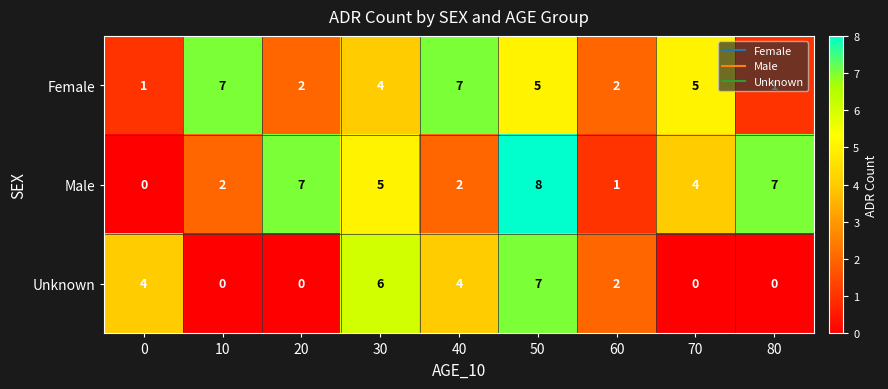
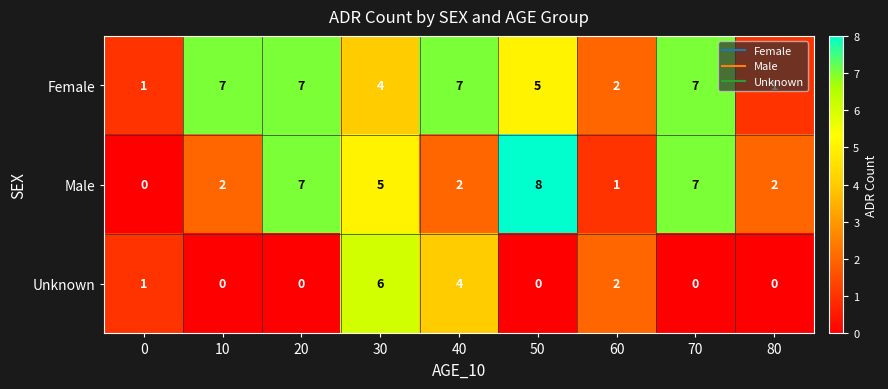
Female, 20: 2 -> 7
Female, 70: 5 -> 7
Male, 70: 4 -> 7
Male, 80: 7 -> 2
Unknown, 0: 4 -> 1
Unknown, 50: 7 -> 0
